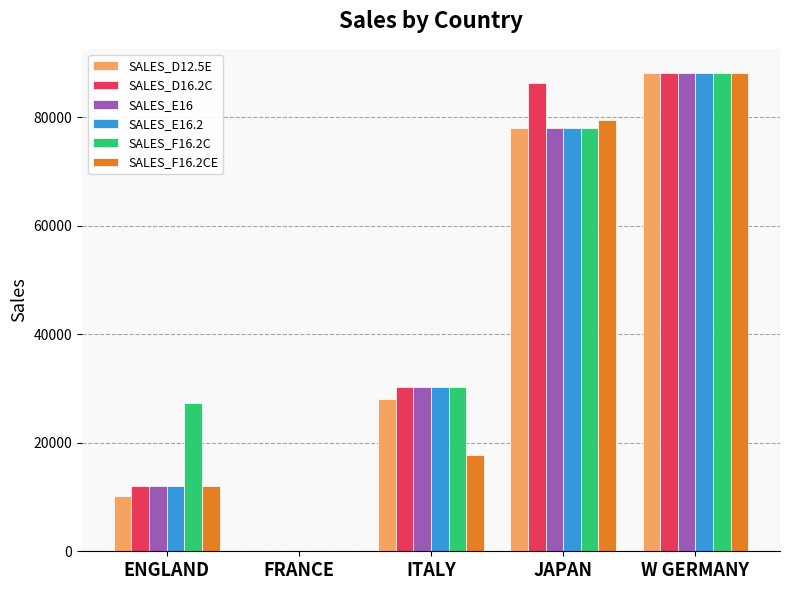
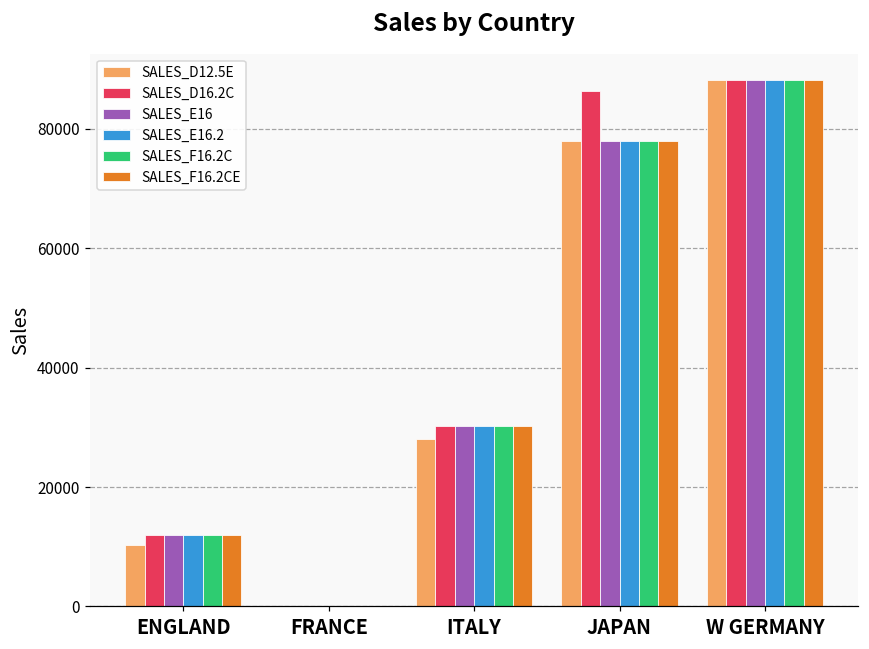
SALES_F16.2C, ENGLAND: 27000 -> 12000
SALES_F16.2CE, ITALY: 18000 -> 30000
SALES_F16.2CE, JAPAN: 80000 -> 78000
